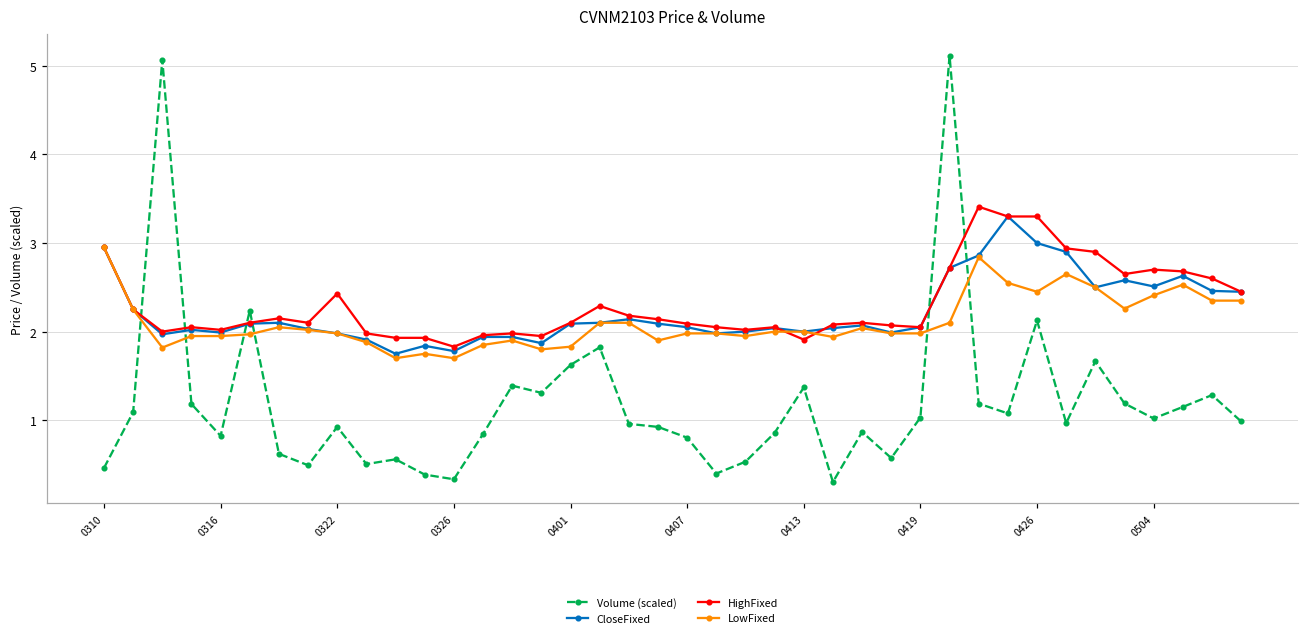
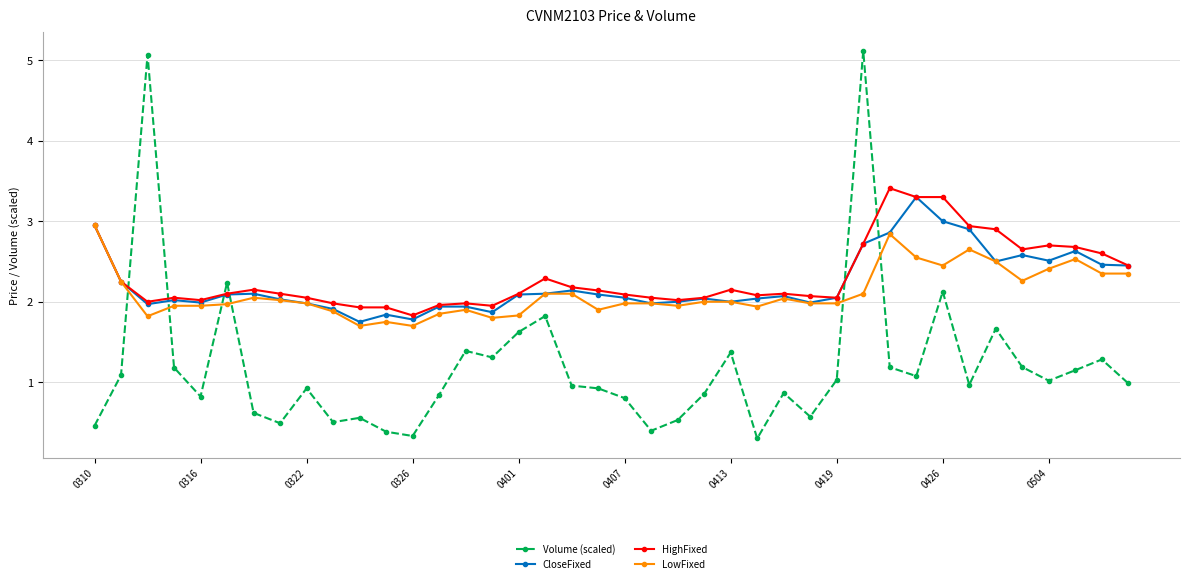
HighFixed, 0322: 2.4 -> 2.1
HighFixed, 0413: 1.9 -> 2.2
